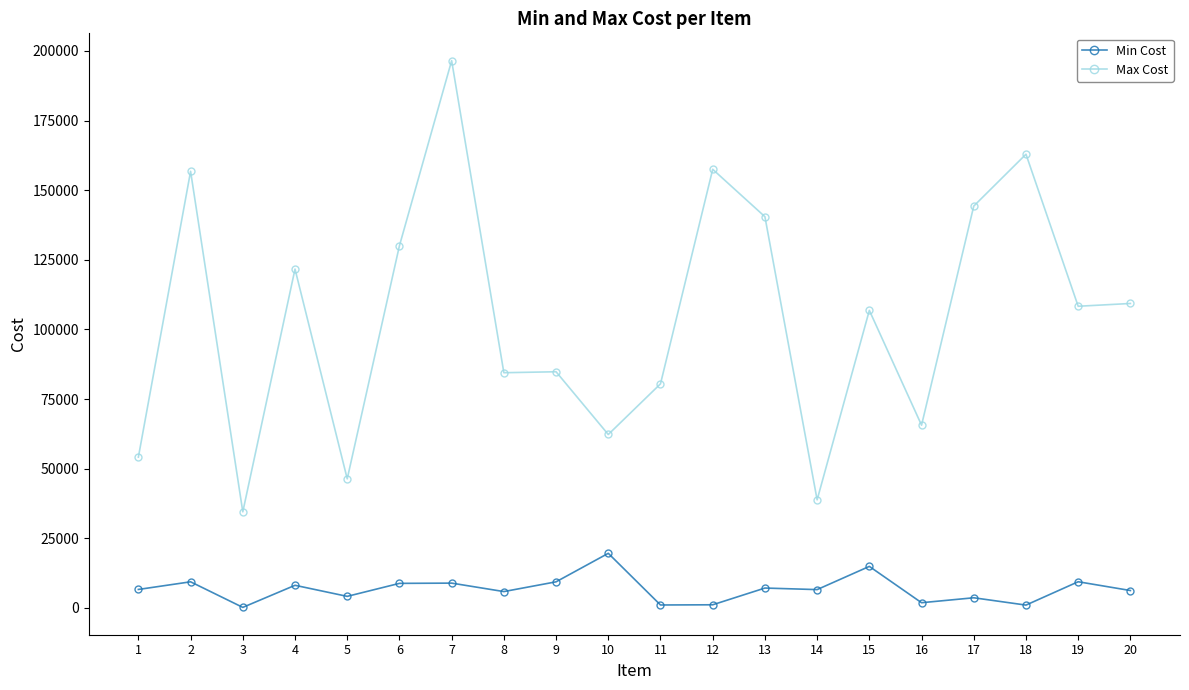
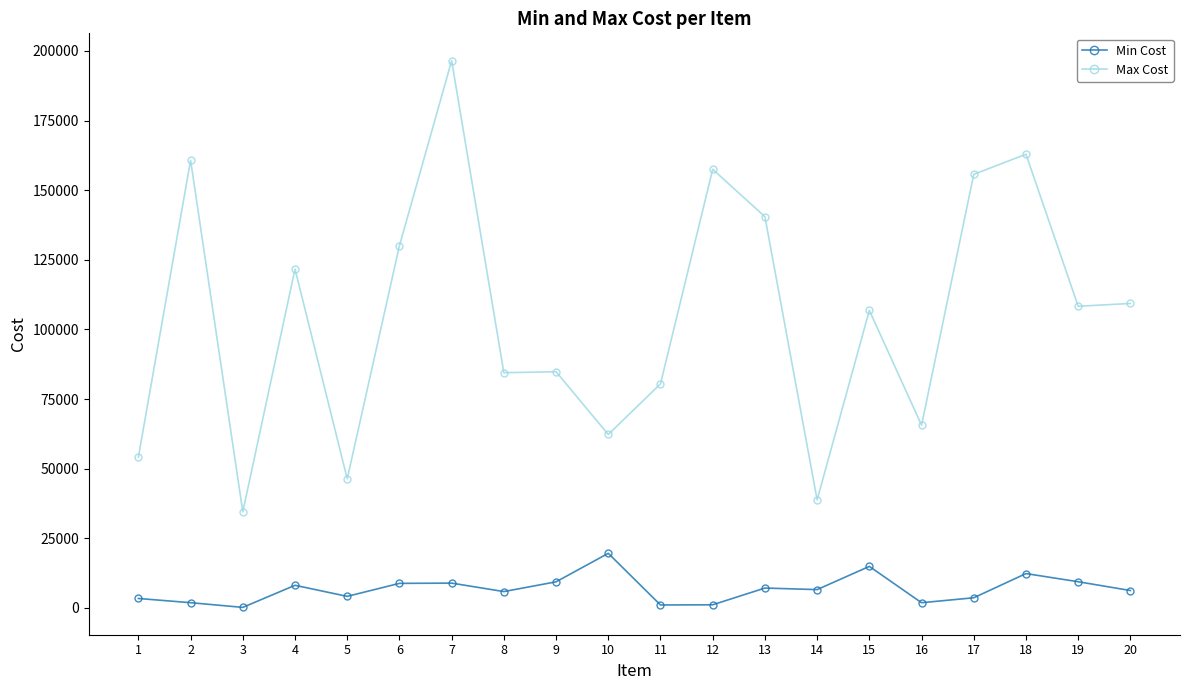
Min Cost, 1: 7000 -> 3000
Min Cost, 2: 9000 -> 2000
Max Cost, 2: 157000 -> 161000
Max Cost, 17: 144000 -> 156000
Min Cost, 18: 1000 -> 12000
